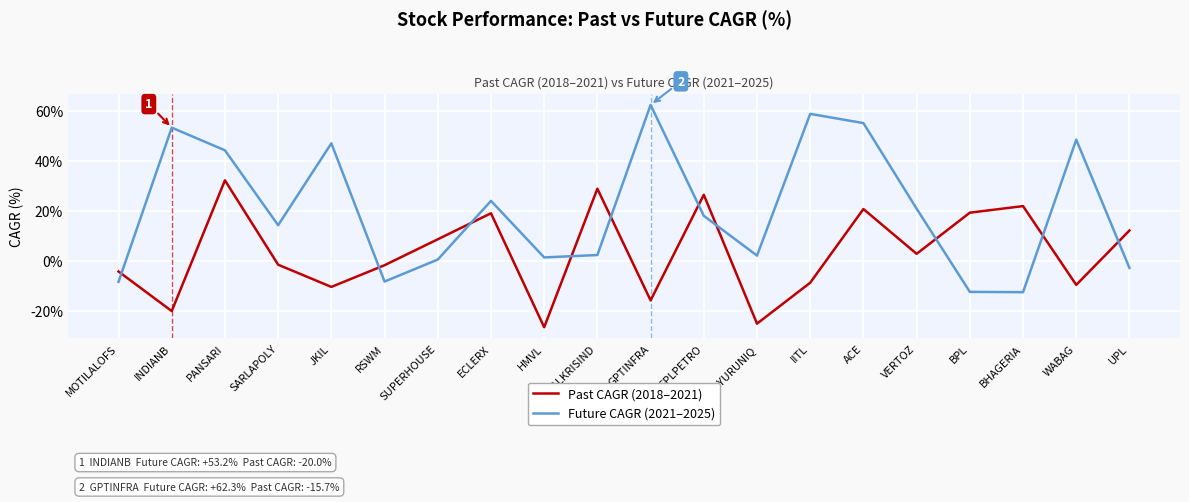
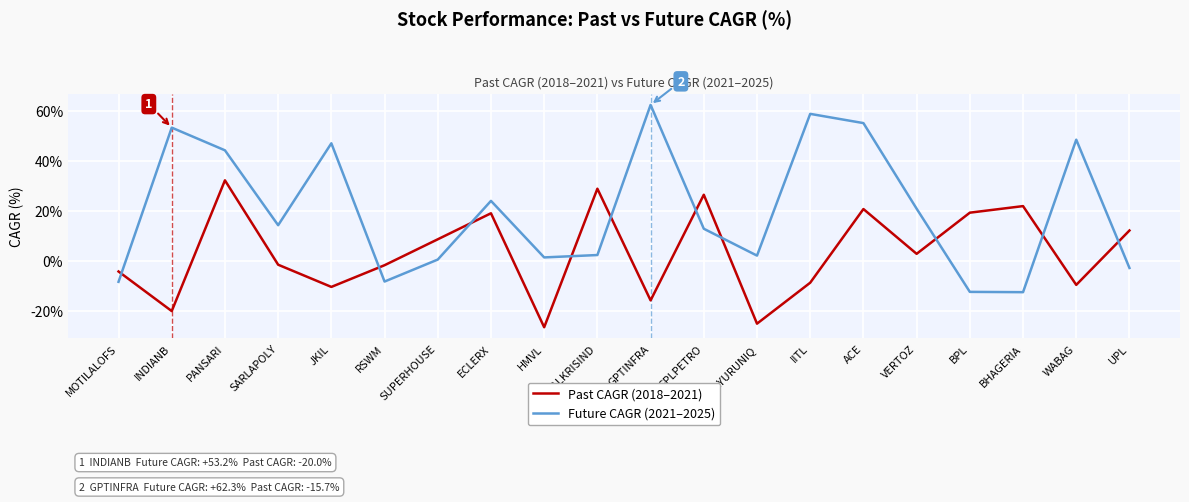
Future CAGR (2021–2025), SPLPETRO: 18% -> 13%
